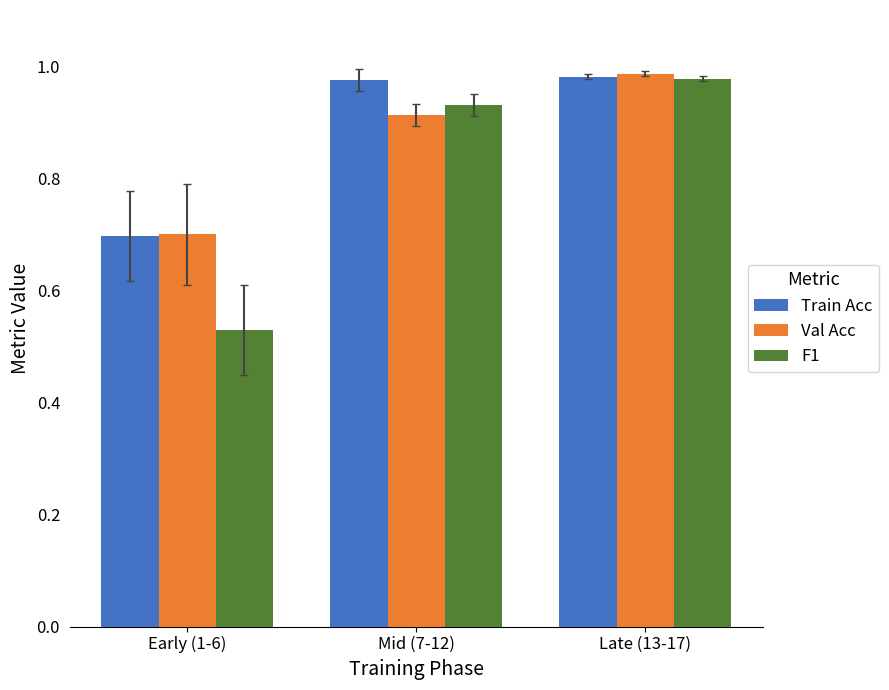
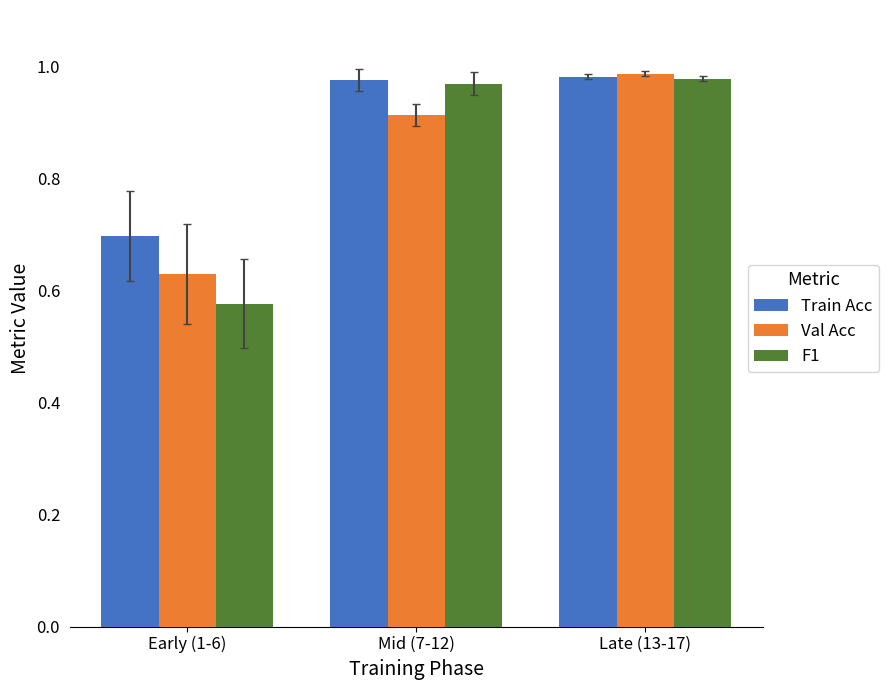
Val Acc, Early (1-6): 0.70 -> 0.63
F1, Early (1-6): 0.53 -> 0.58
F1, Mid (7-12): 0.93 -> 0.97
